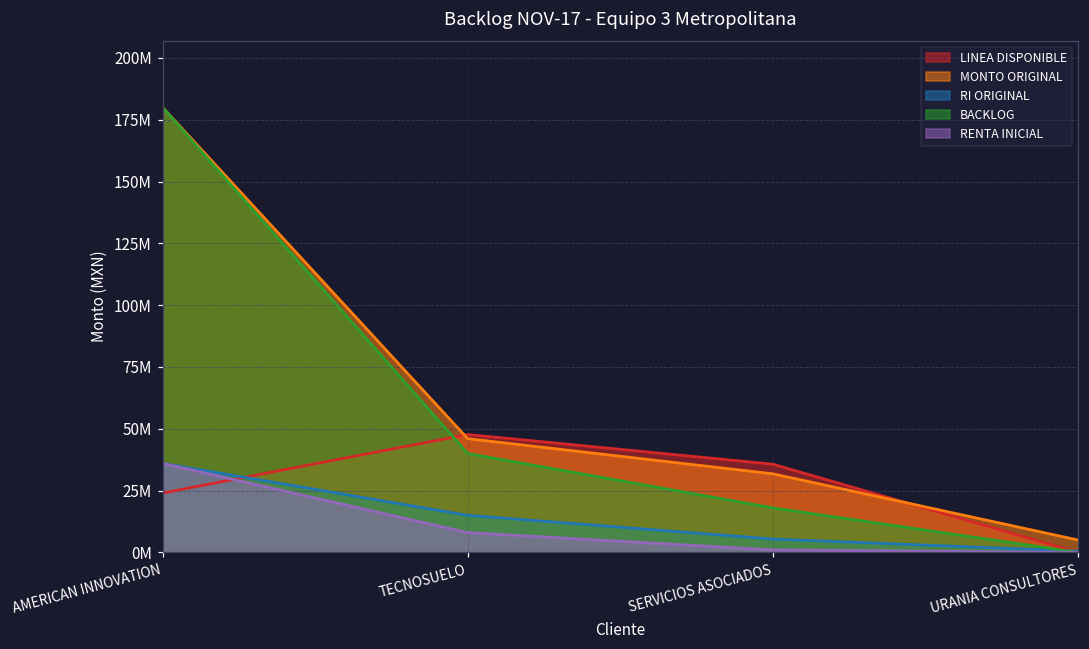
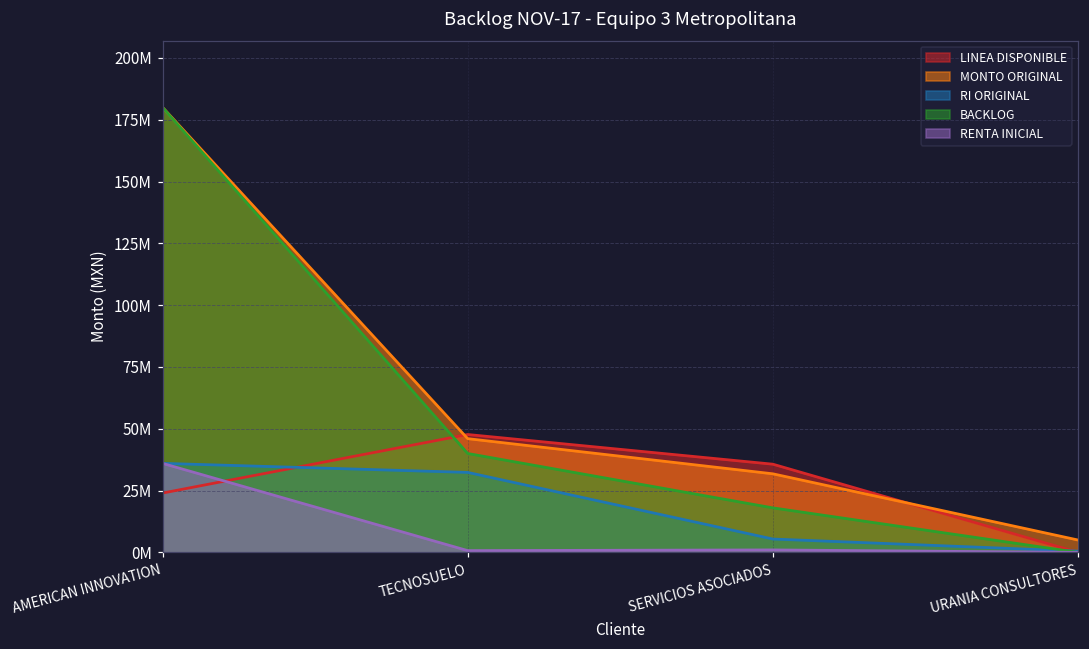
RI ORIGINAL, TECNOSUELO: 15000000 -> 32000000
RENTA INICIAL, TECNOSUELO: 8000000 -> 1000000
